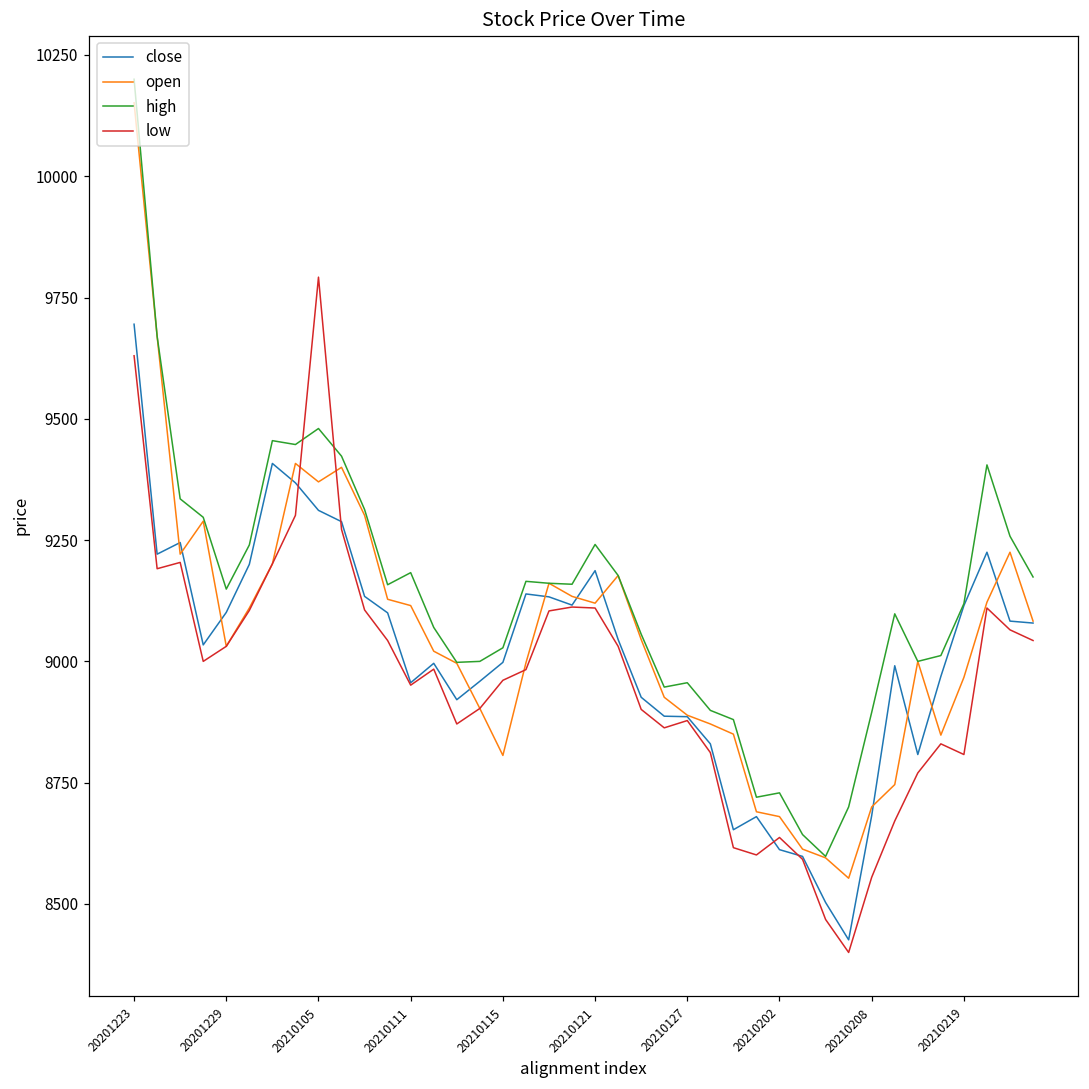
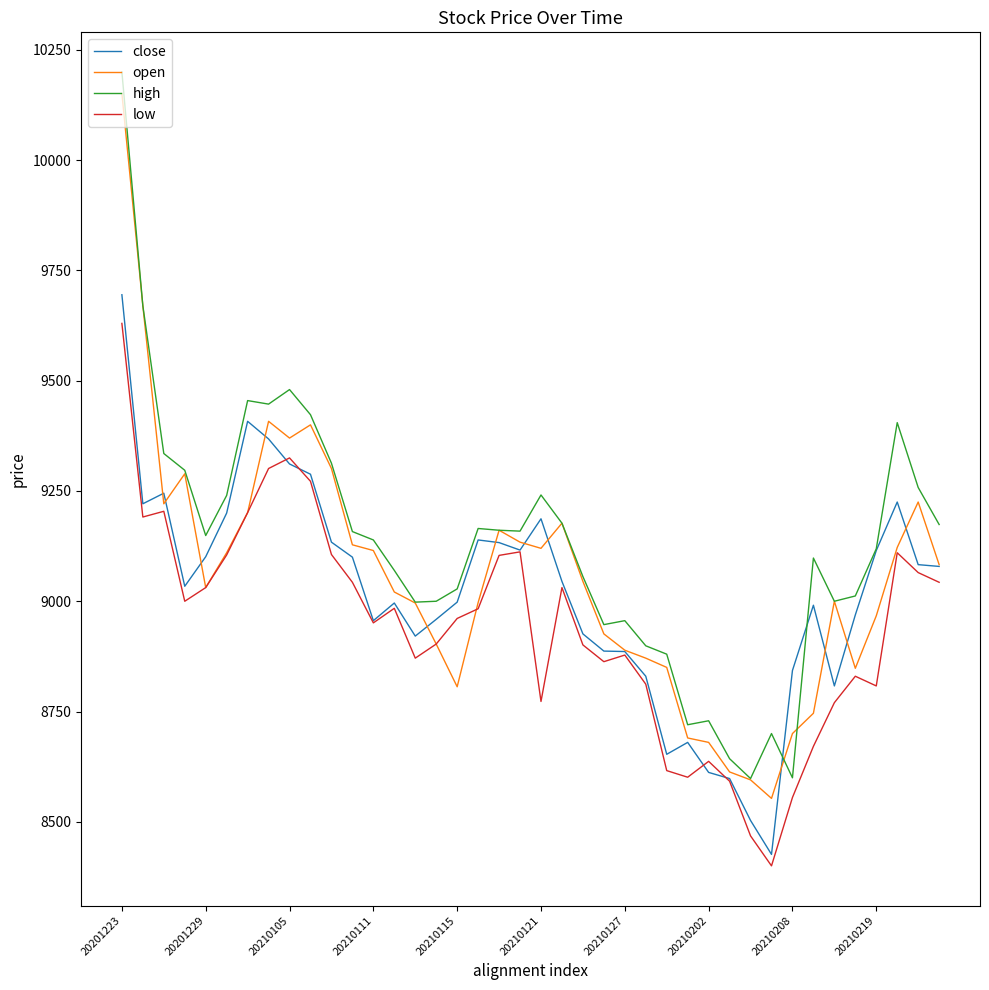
low, 20210105: 9790 -> 9330
high, 20210111: 9180 -> 9140
low, 20210121: 9110 -> 8770
close, 20210208: 8680 -> 8840
high, 20210208: 8900 -> 8600
